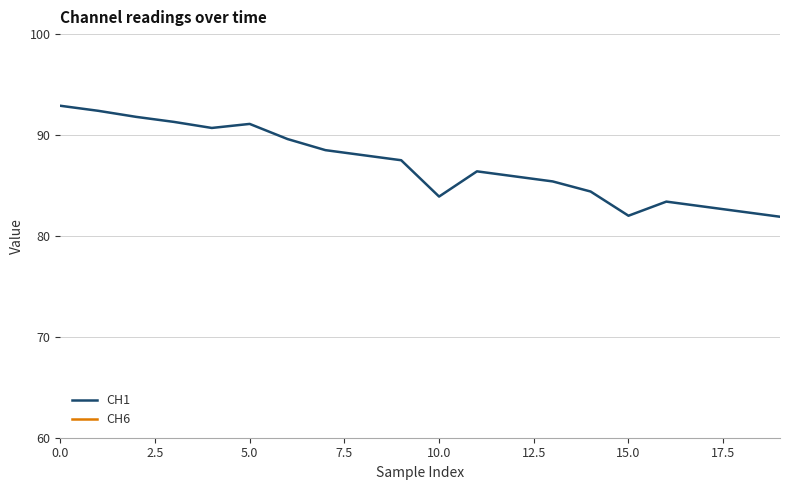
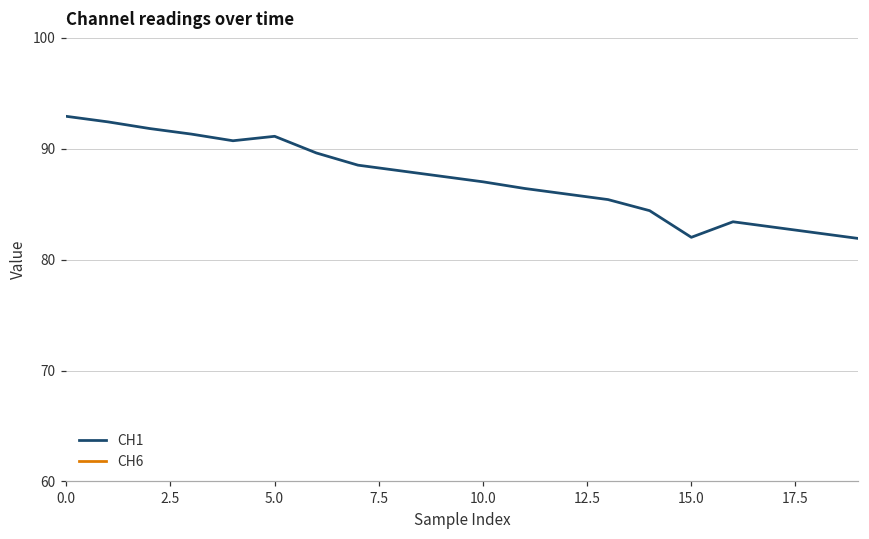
CH1, 10.0: 83.9 -> 87.0
